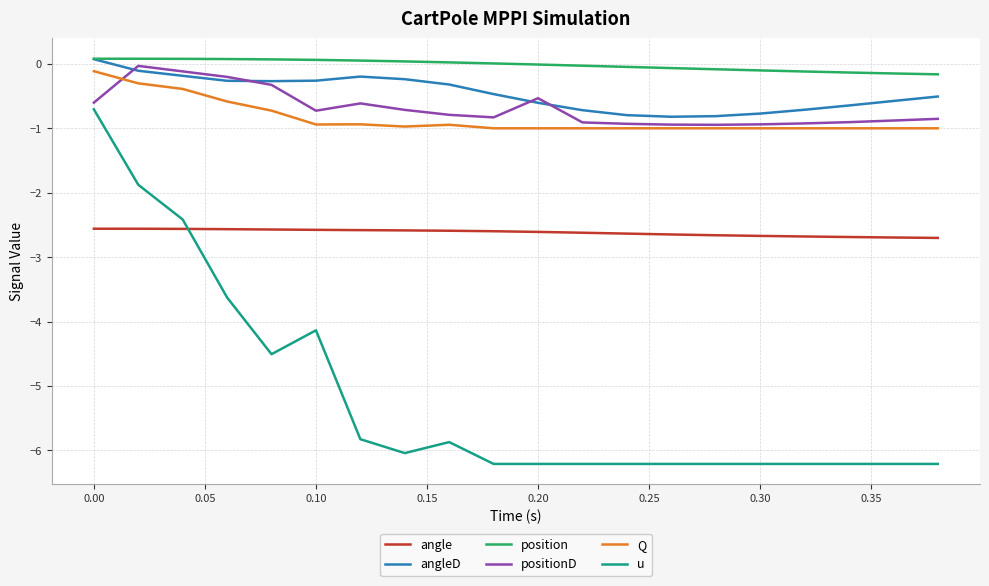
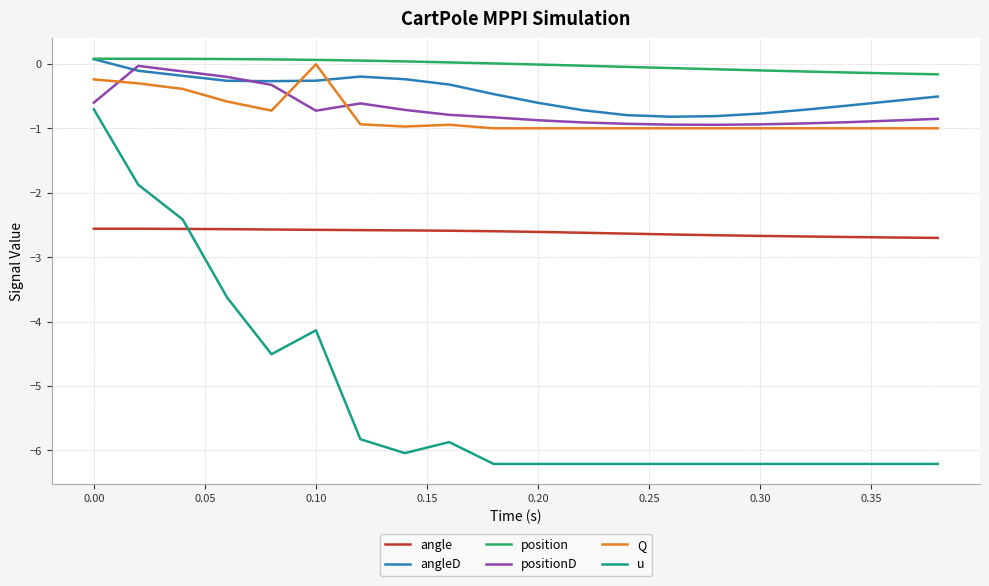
Q, 0.00: -0.1 -> -0.2
Q, 0.10: -0.9 -> 0.0
positionD, 0.20: -0.5 -> -0.9
